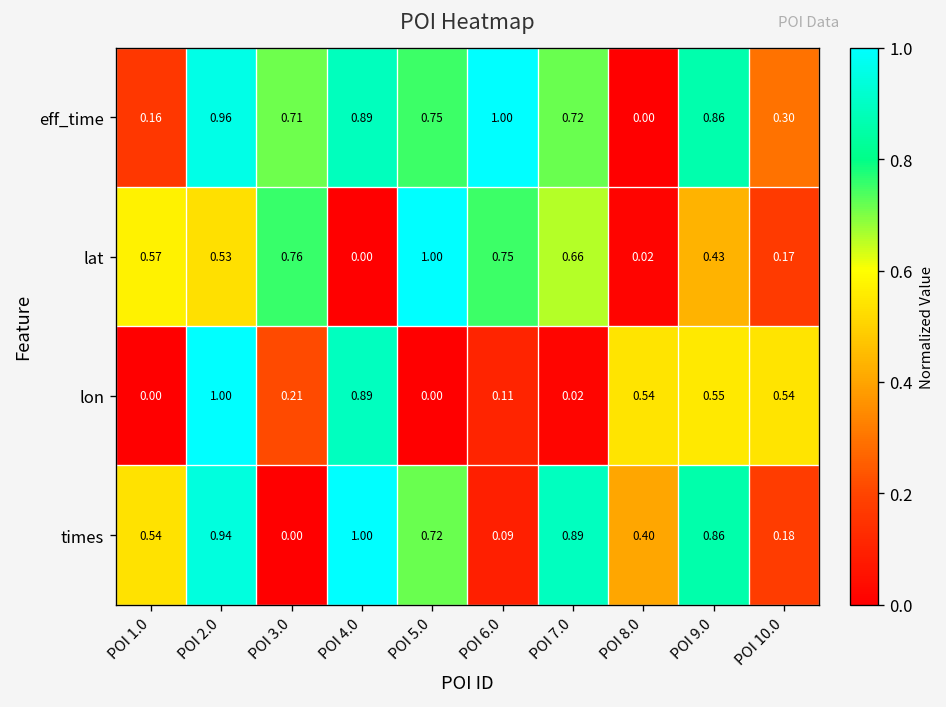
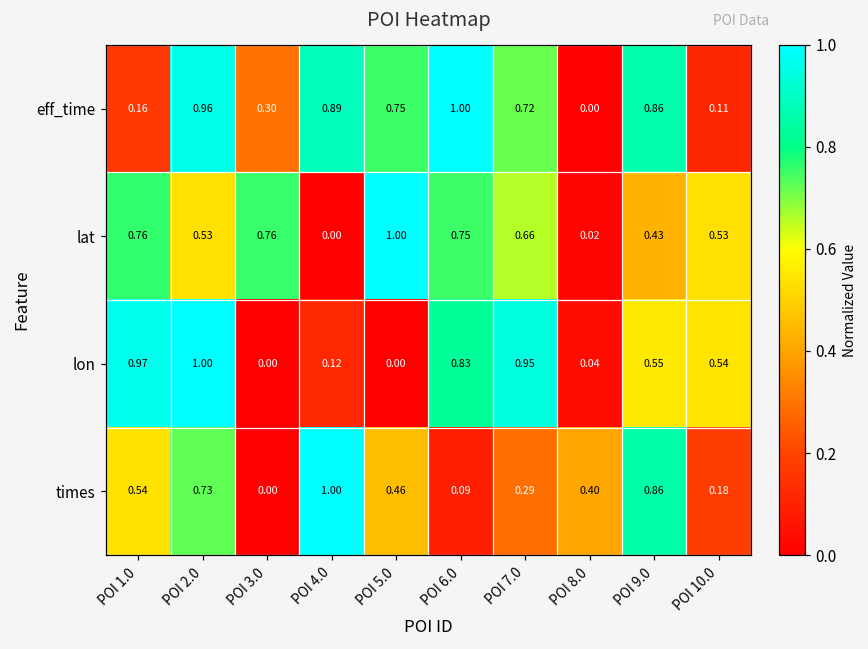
eff_time, POI 3.0: 0.71 -> 0.30
eff_time, POI 10.0: 0.30 -> 0.11
lat, POI 1.0: 0.57 -> 0.76
lat, POI 10.0: 0.17 -> 0.53
lon, POI 1.0: 0.00 -> 0.97
lon, POI 3.0: 0.21 -> 0.00
lon, POI 4.0: 0.89 -> 0.12
lon, POI 6.0: 0.11 -> 0.83
lon, POI 7.0: 0.02 -> 0.95
lon, POI 8.0: 0.54 -> 0.04
times, POI 2.0: 0.94 -> 0.73
times, POI 5.0: 0.72 -> 0.46
times, POI 7.0: 0.89 -> 0.29
